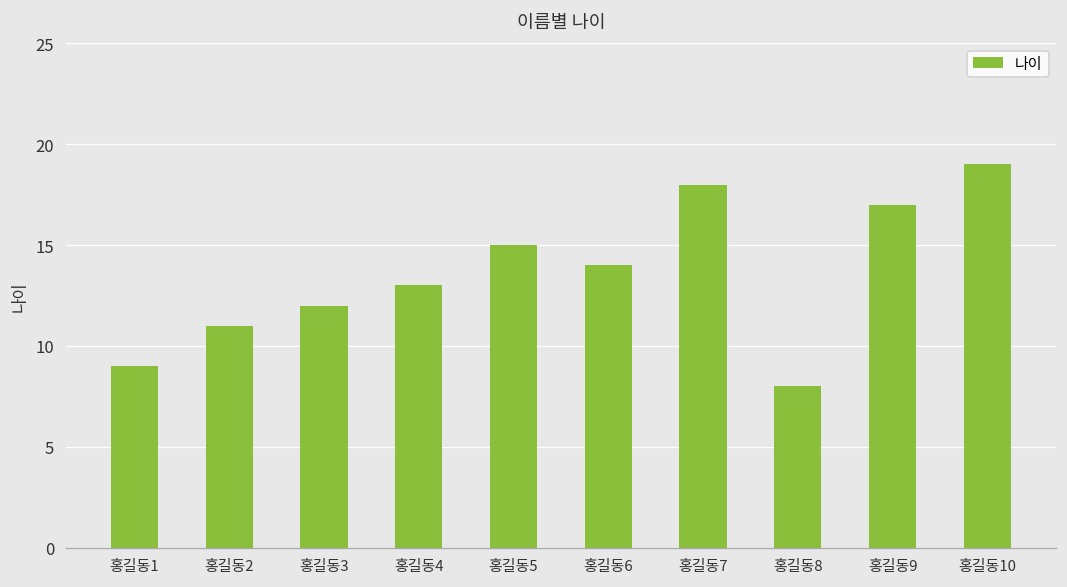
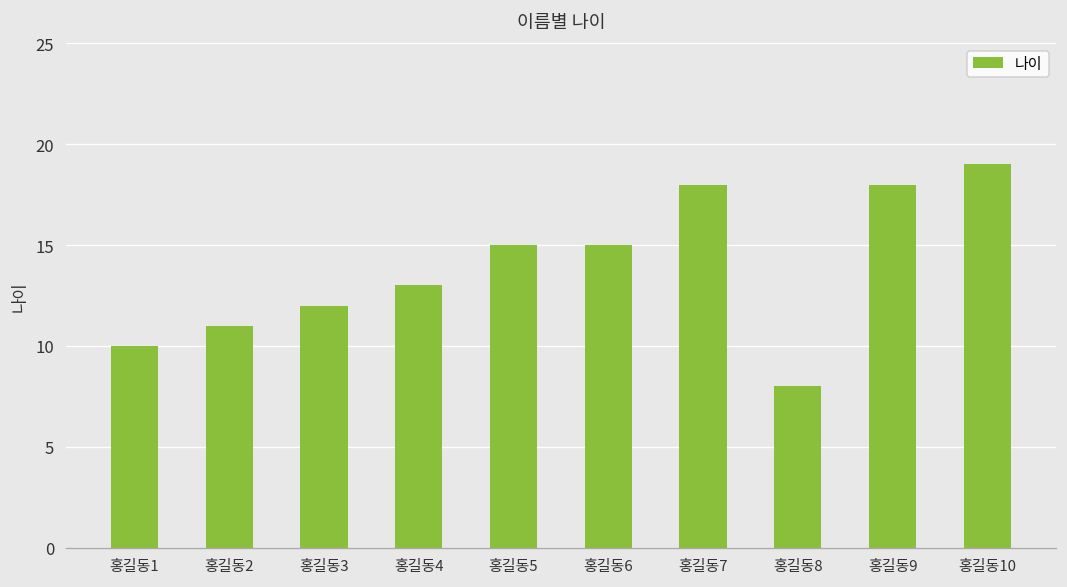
홍길동1: 9 -> 10
홍길동6: 14 -> 15
홍길동9: 17 -> 18
